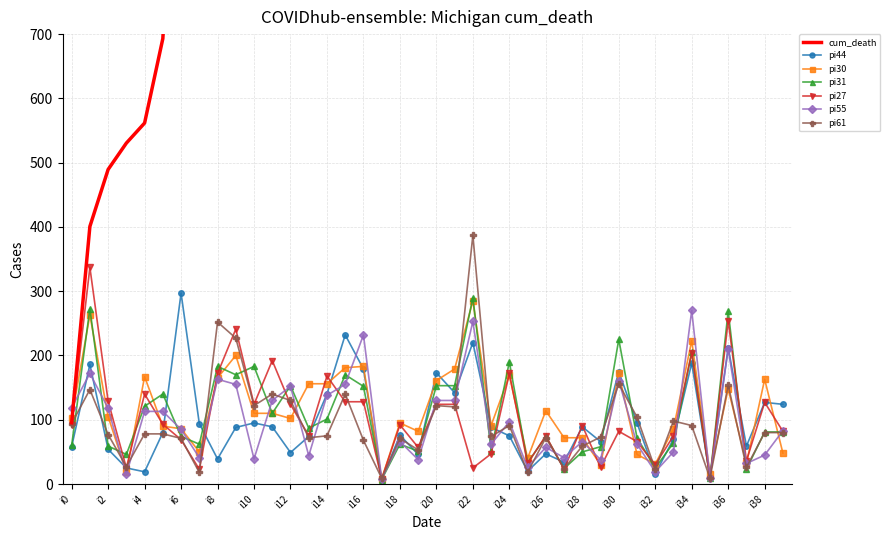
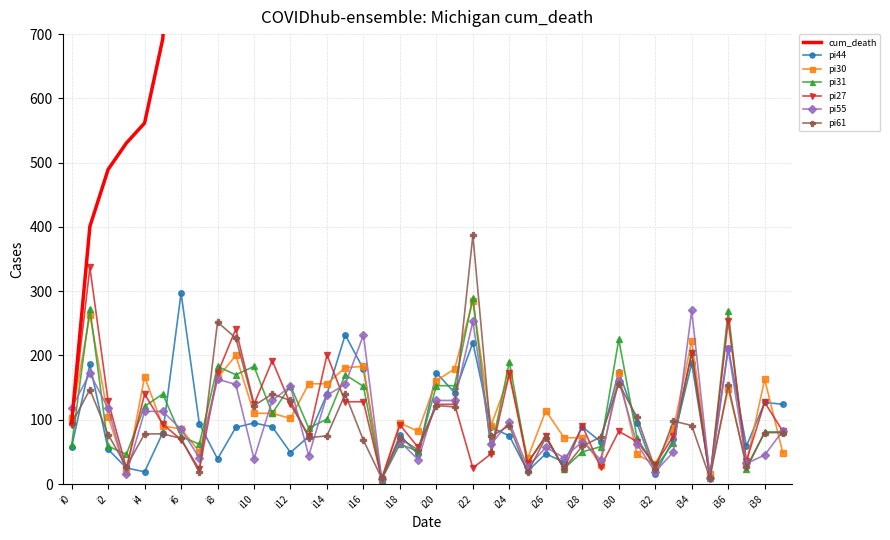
pi27, i14: 170 -> 200
